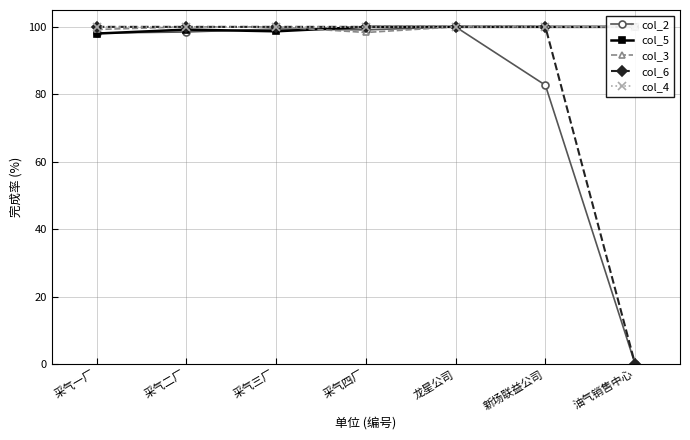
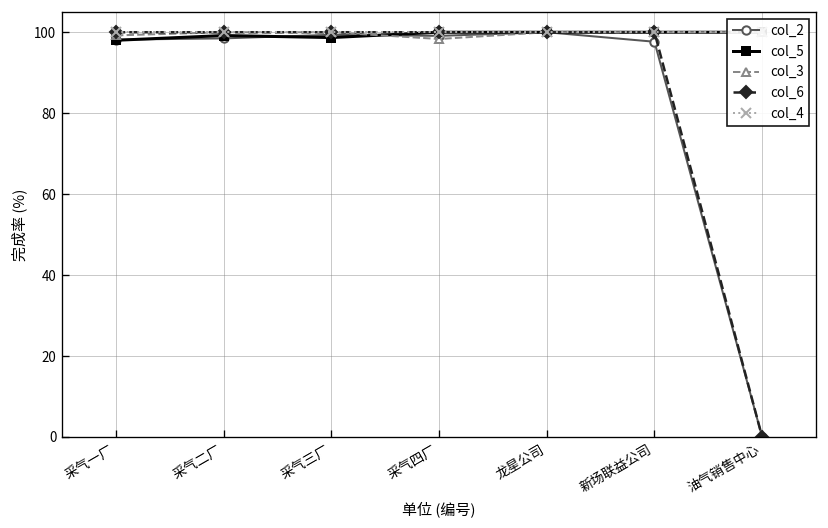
col_2, 新场联益公司: 83 -> 98
